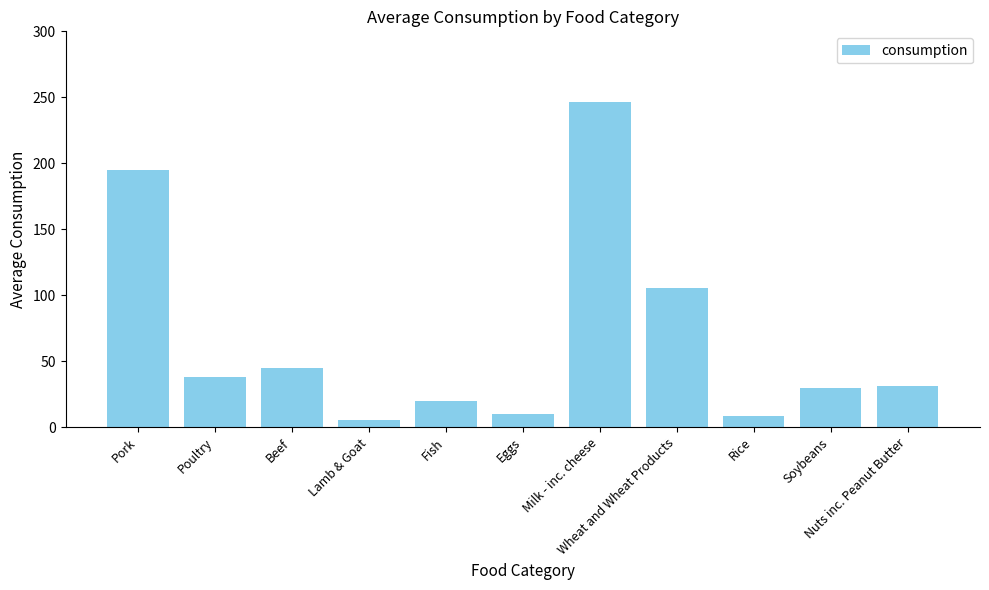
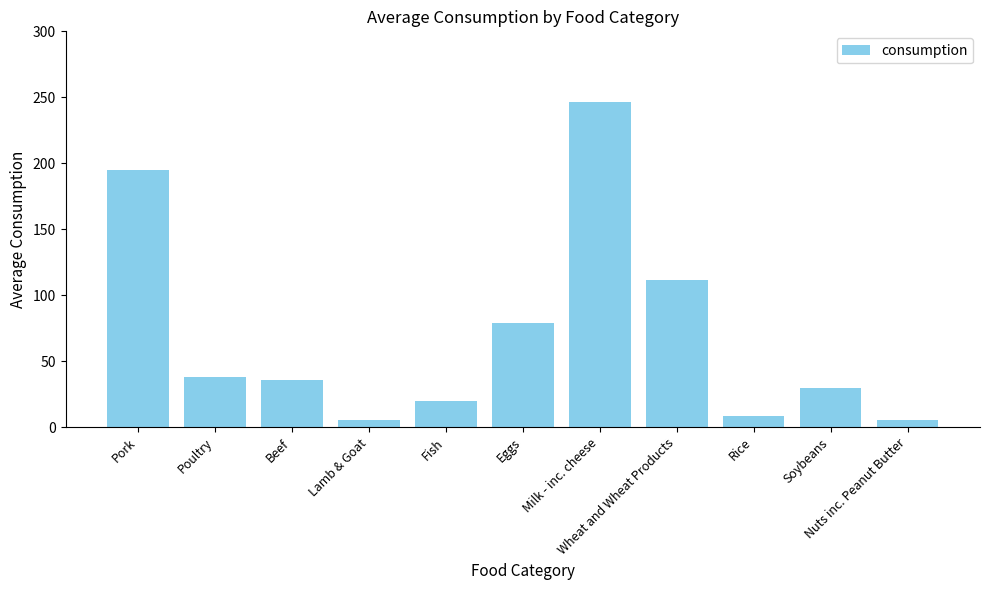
Beef: 45 -> 35
Eggs: 10 -> 79
Wheat and Wheat Products: 105 -> 112
Nuts inc. Peanut Butter: 31 -> 5
